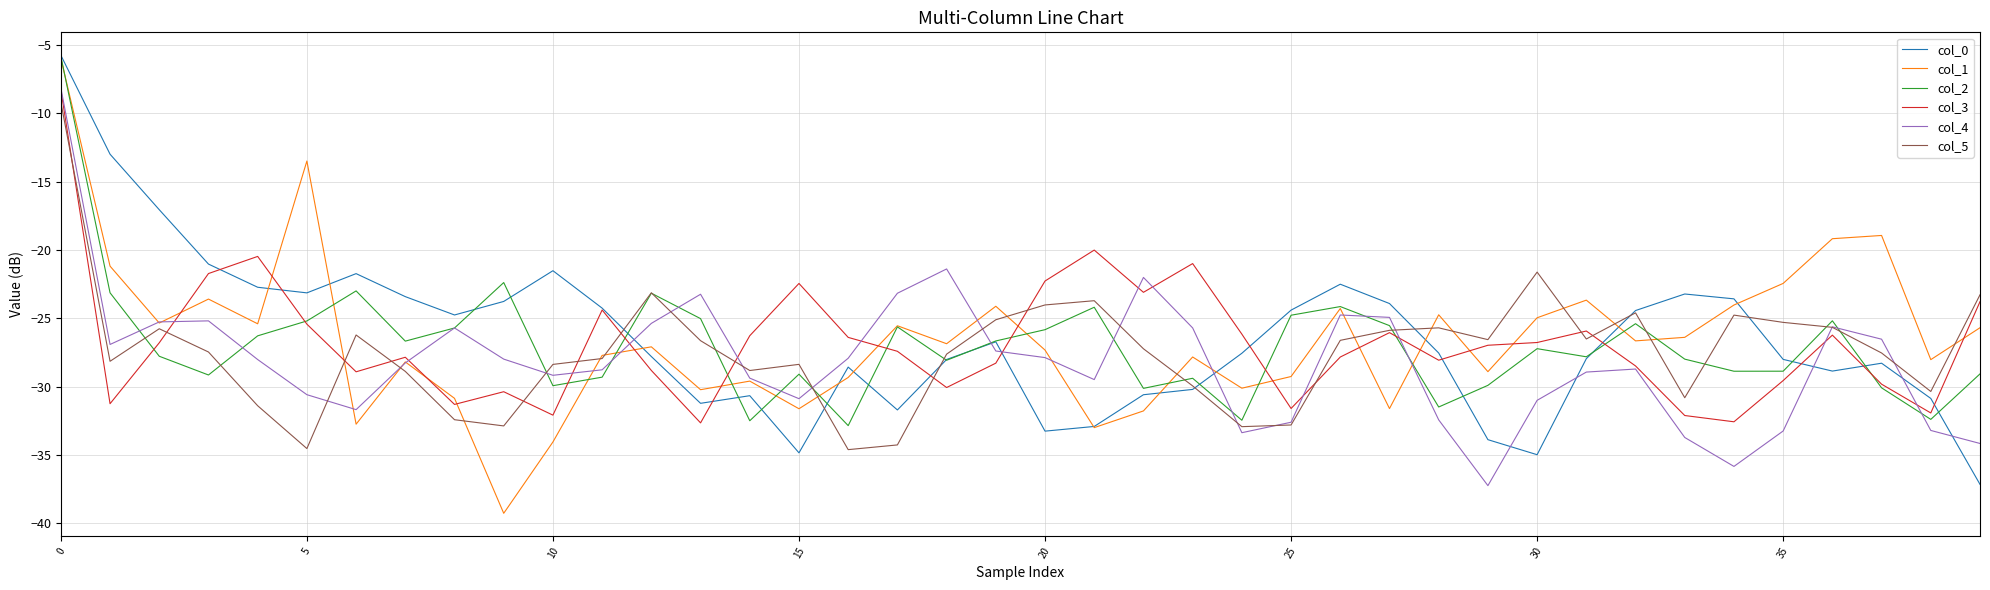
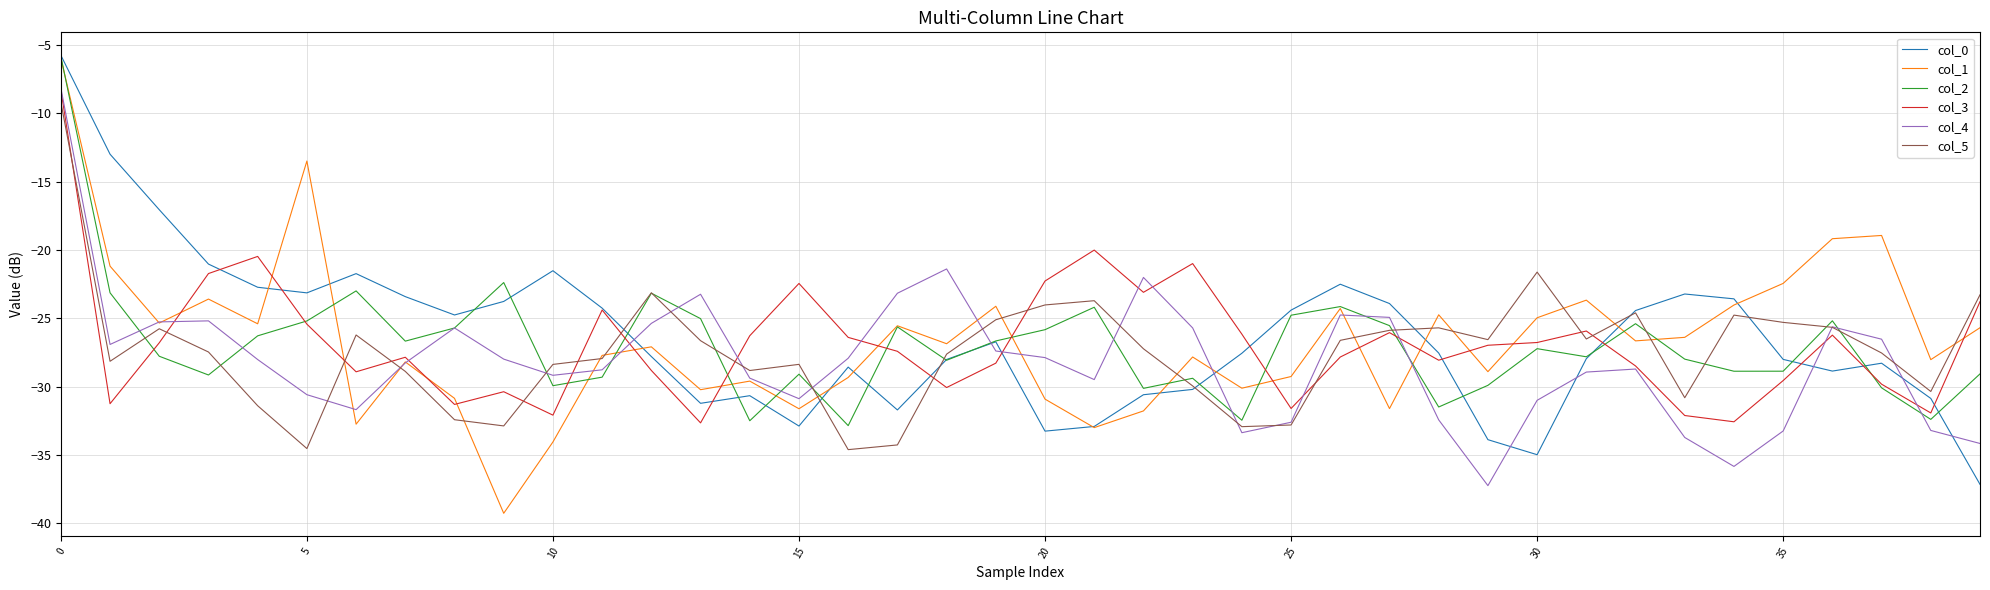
col_0, 15: -34.8 -> -32.9
col_1, 20: -27.3 -> -30.9
